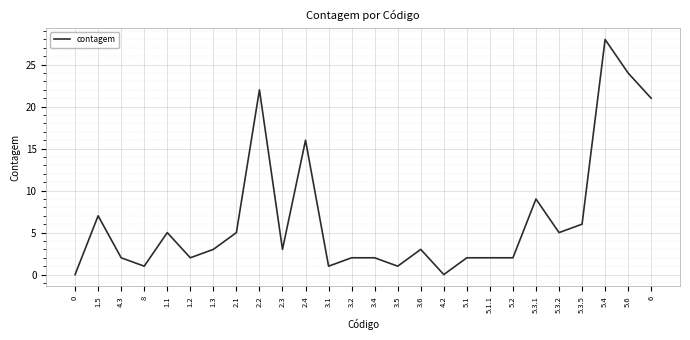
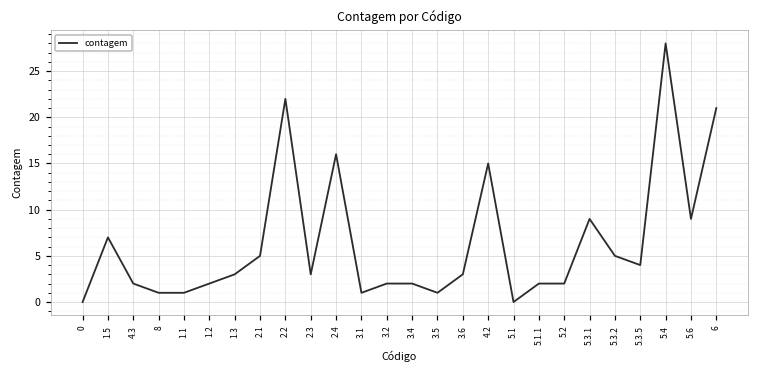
1.1: 5 -> 1
4.2: 0 -> 15
5.1: 2 -> 0
5.3.5: 6 -> 4
5.6: 24 -> 9
